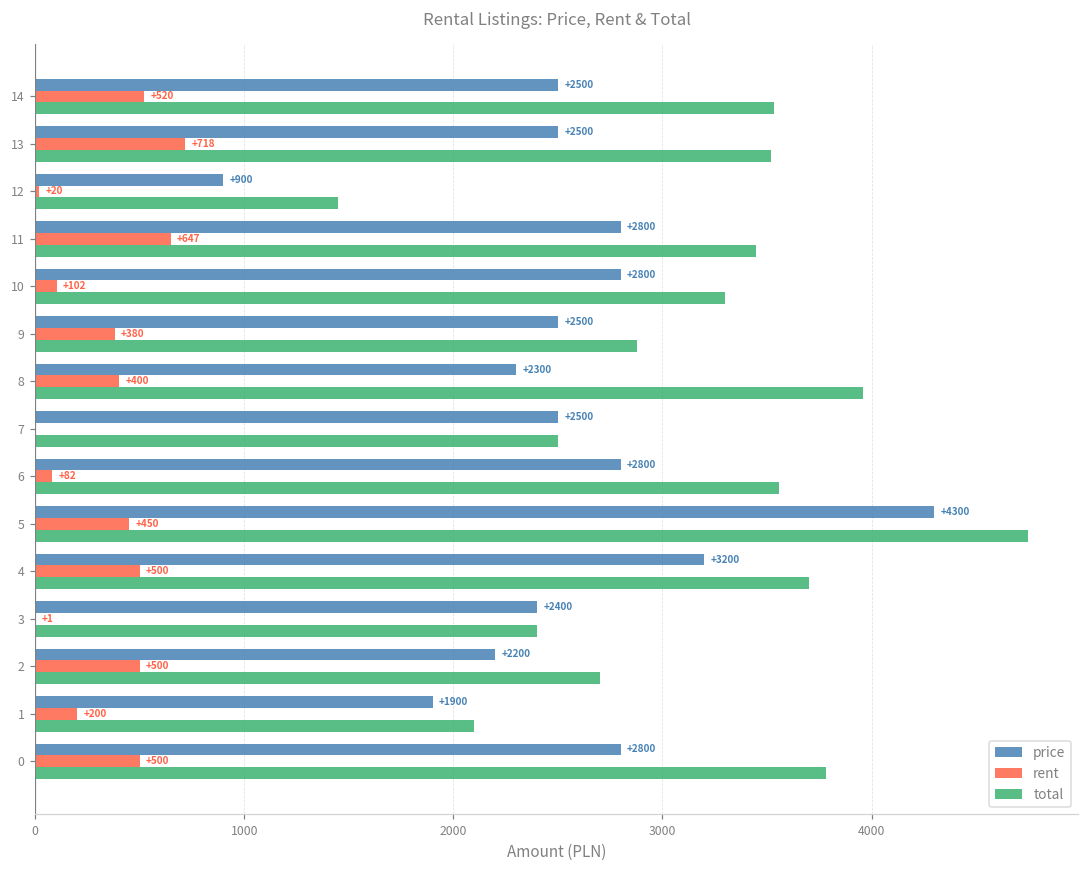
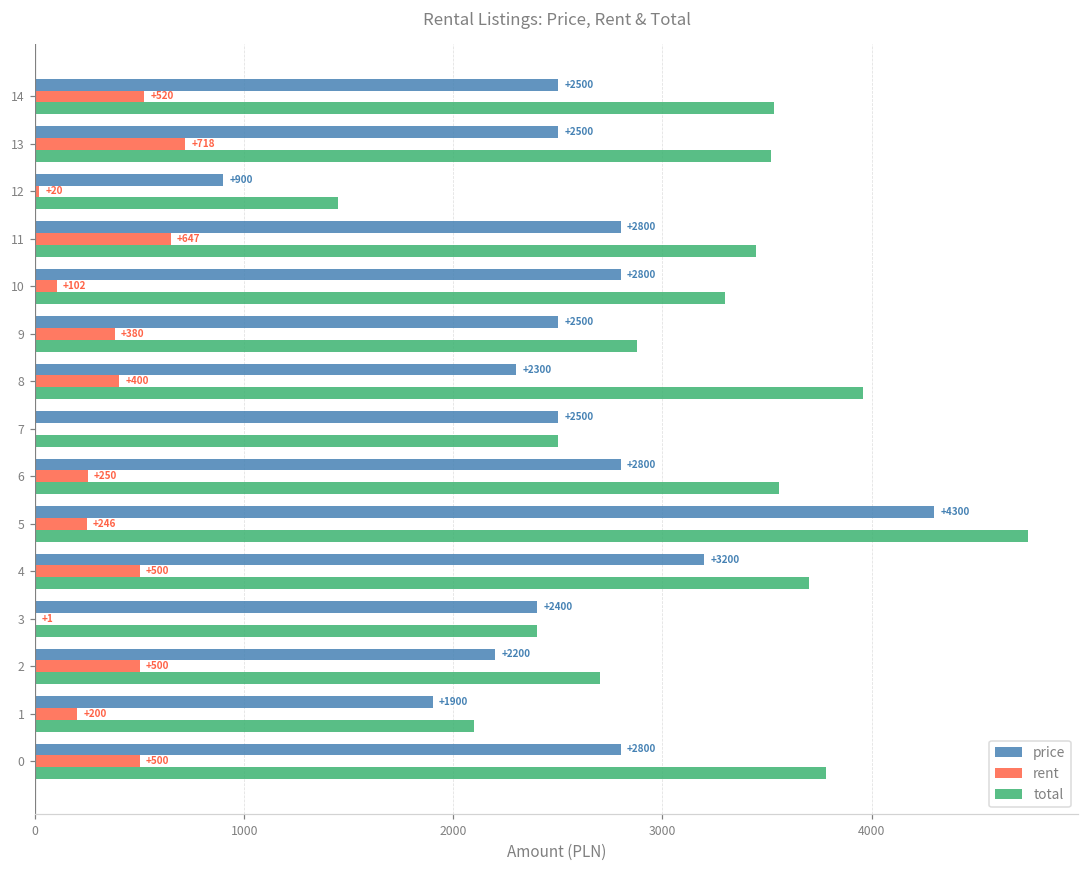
rent, 6: +82 -> +250
rent, 5: +450 -> +246
